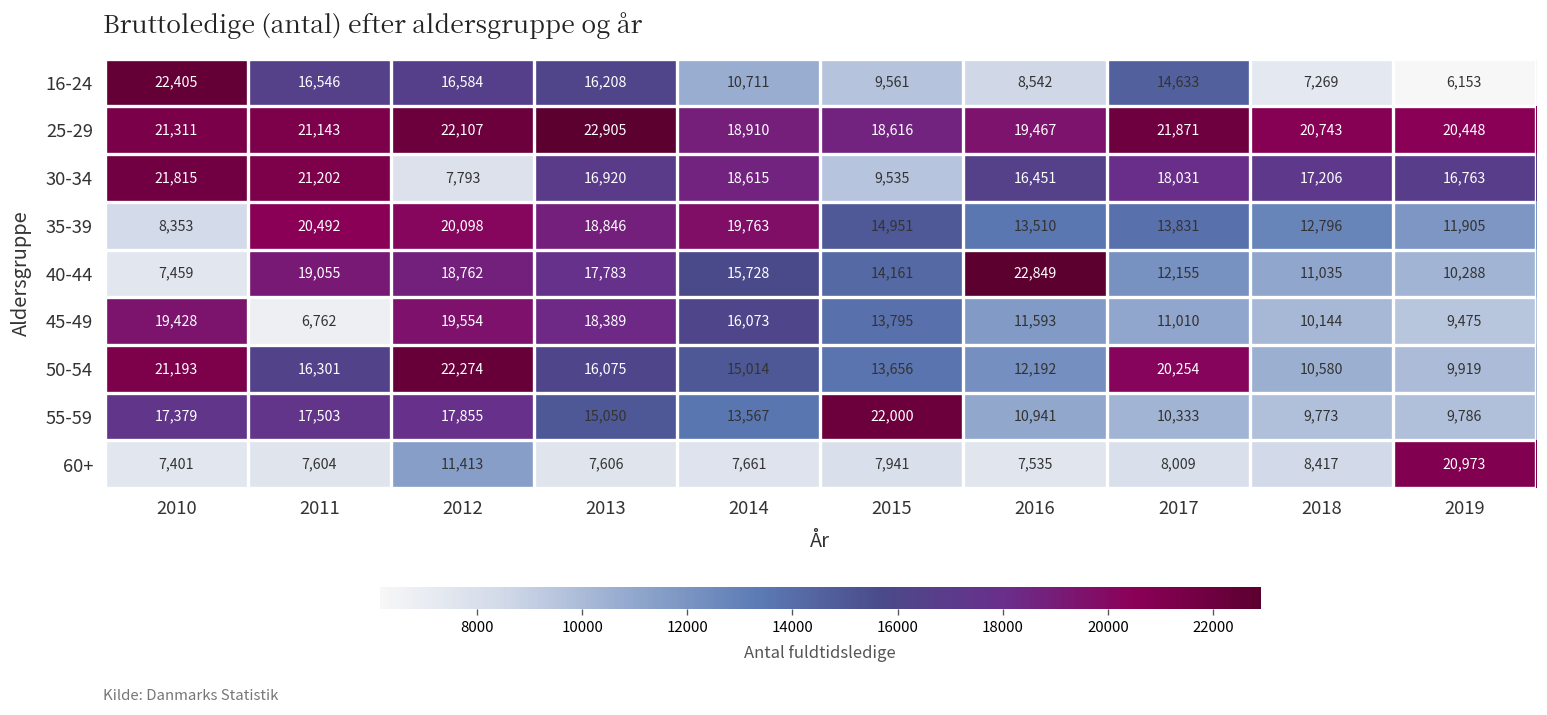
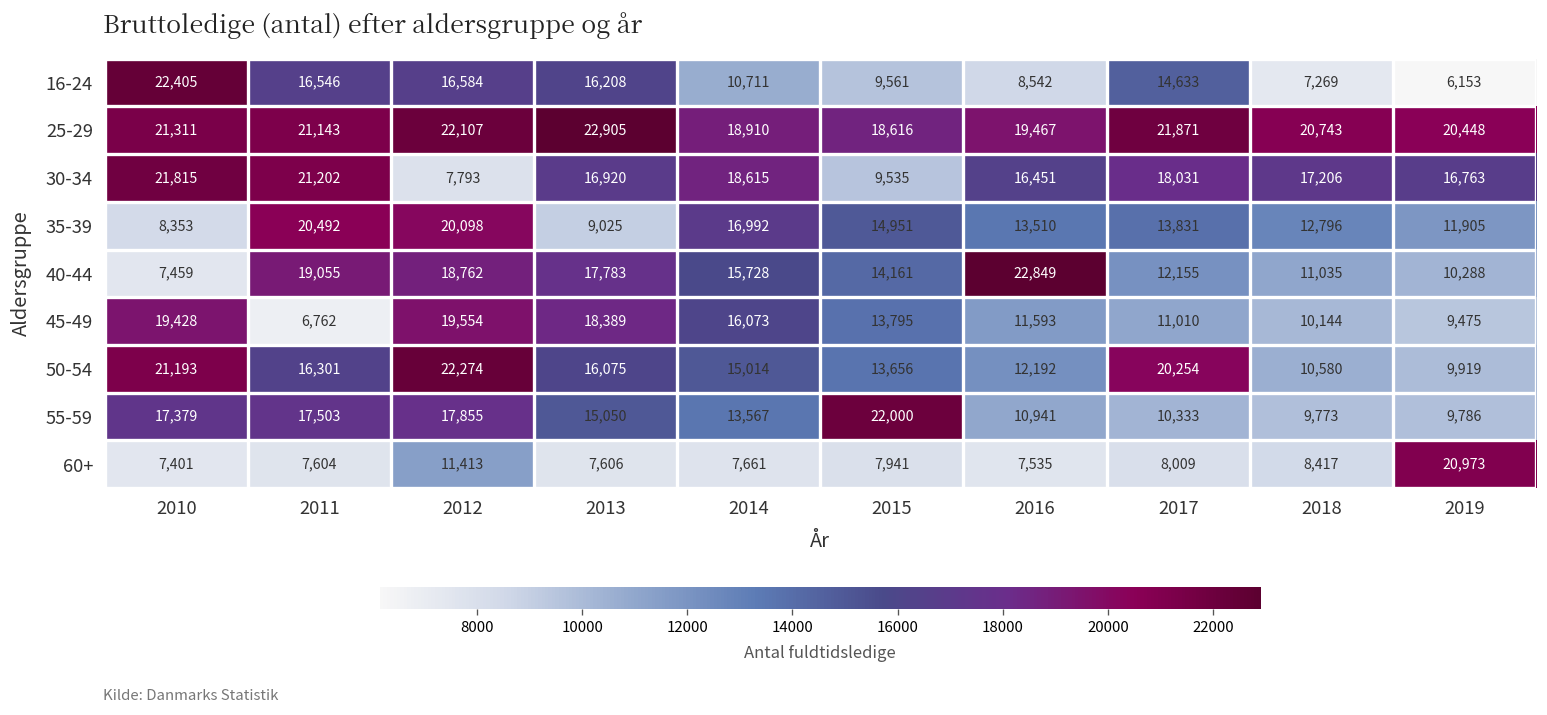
35-39, 2013: 18,846 -> 9,025
35-39, 2014: 19,763 -> 16,992
